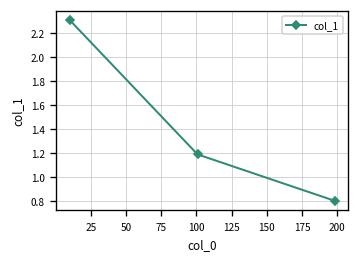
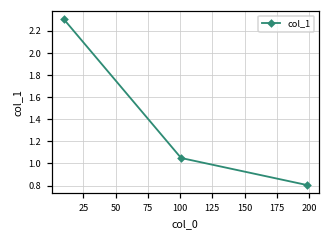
100: 1.19 -> 1.05
